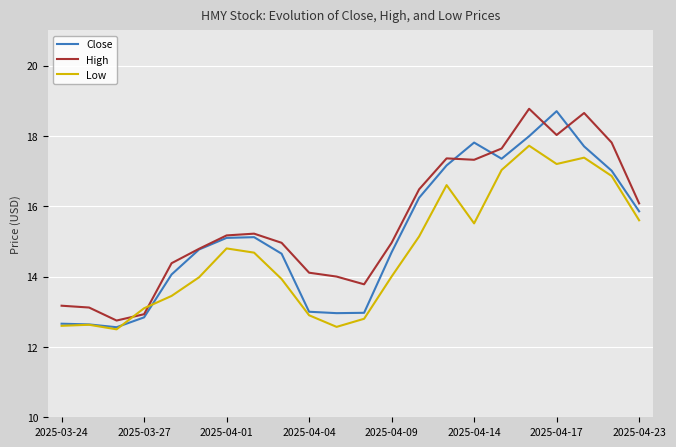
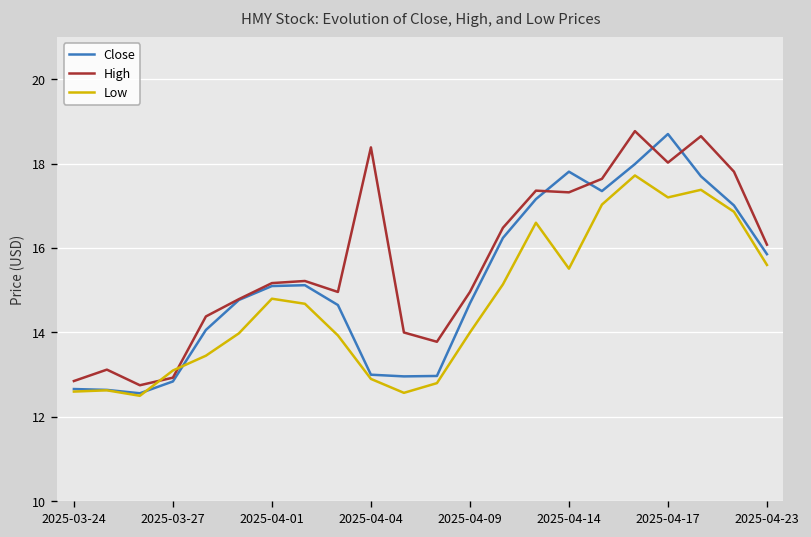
High, 2025-03-24: 13.2 -> 12.9
High, 2025-04-04: 14.1 -> 18.4
